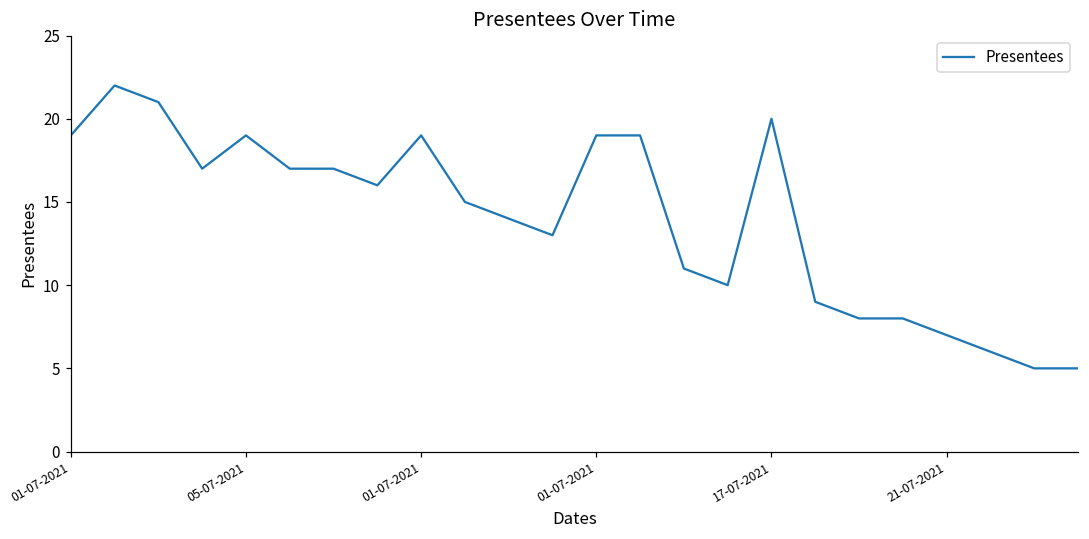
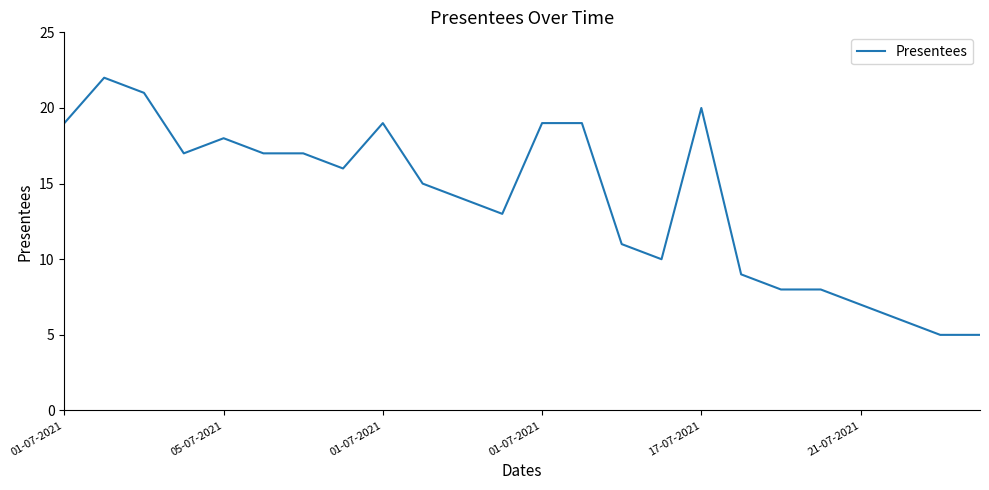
05-07-2021: 19 -> 18
